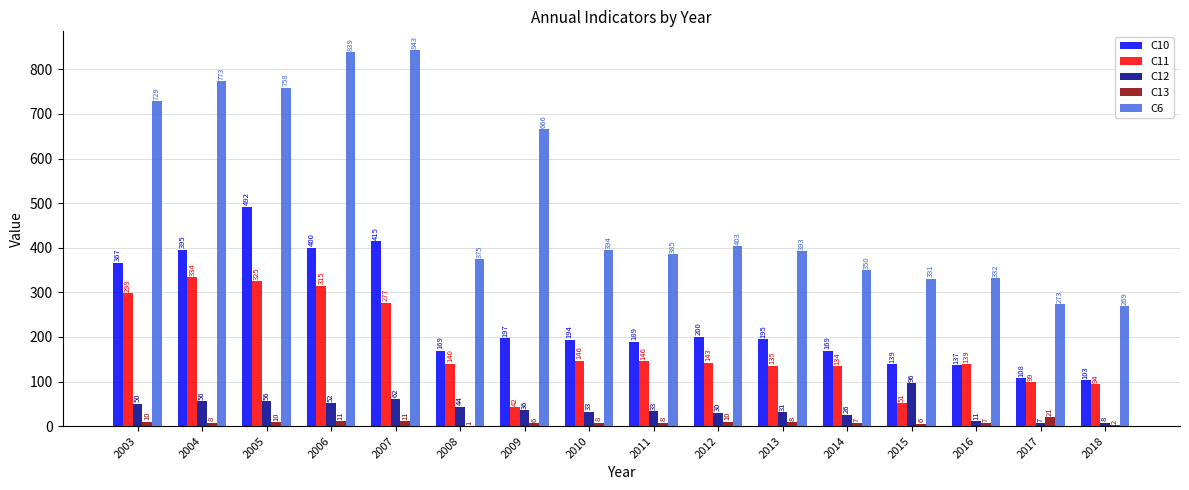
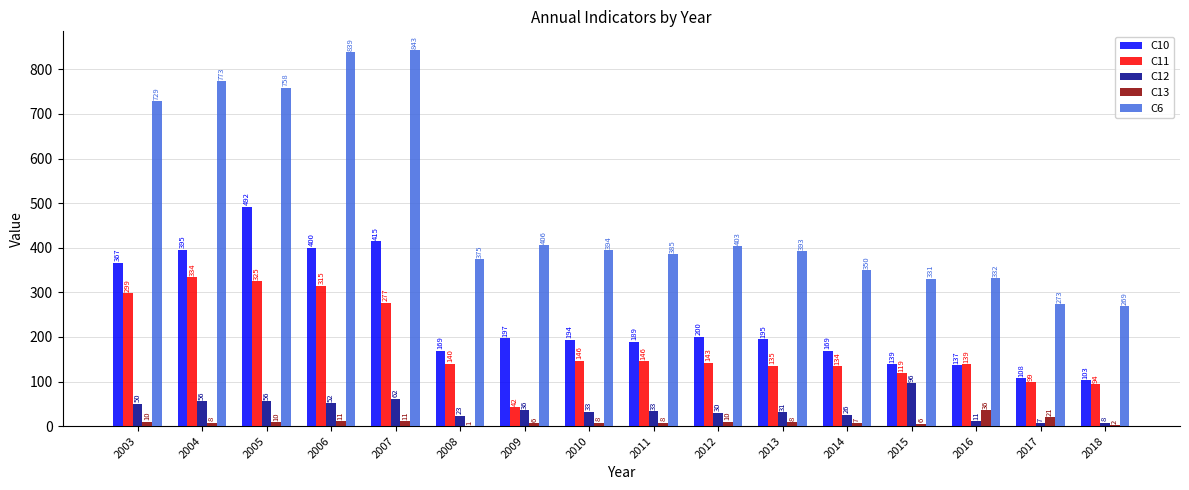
C12, 2008: 44 -> 23
C6, 2009: 666 -> 406
C11, 2015: 51 -> 119
C13, 2016: 7 -> 36
